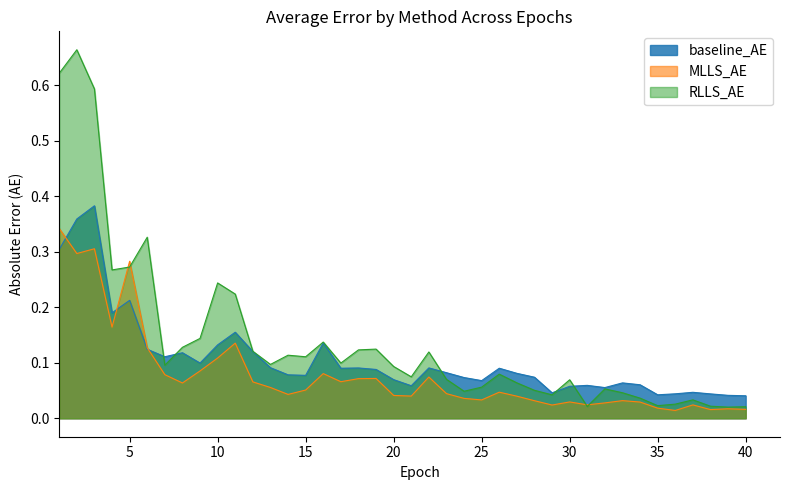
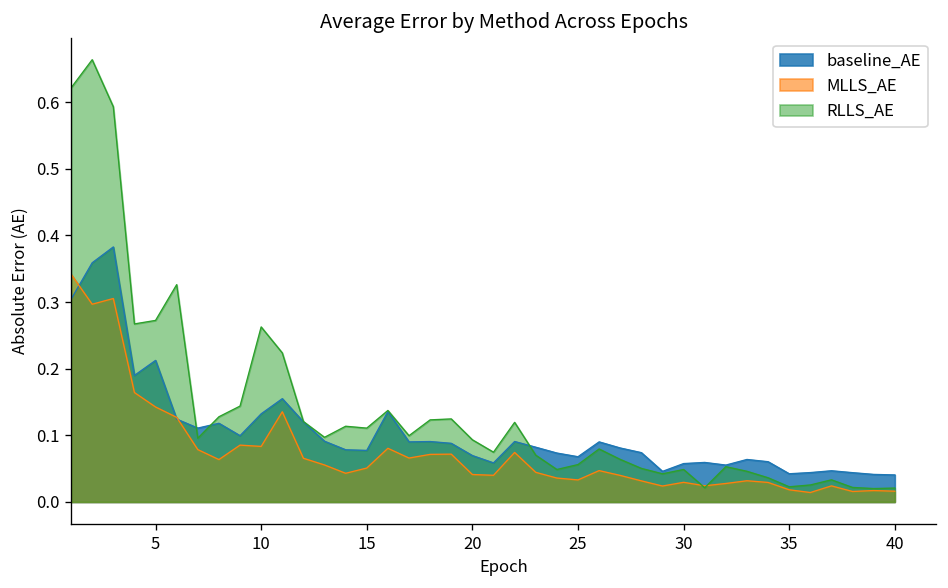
MLLS_AE, 5: 0.28 -> 0.14
MLLS_AE, 10: 0.11 -> 0.08
RLLS_AE, 10: 0.24 -> 0.26
RLLS_AE, 30: 0.07 -> 0.05
